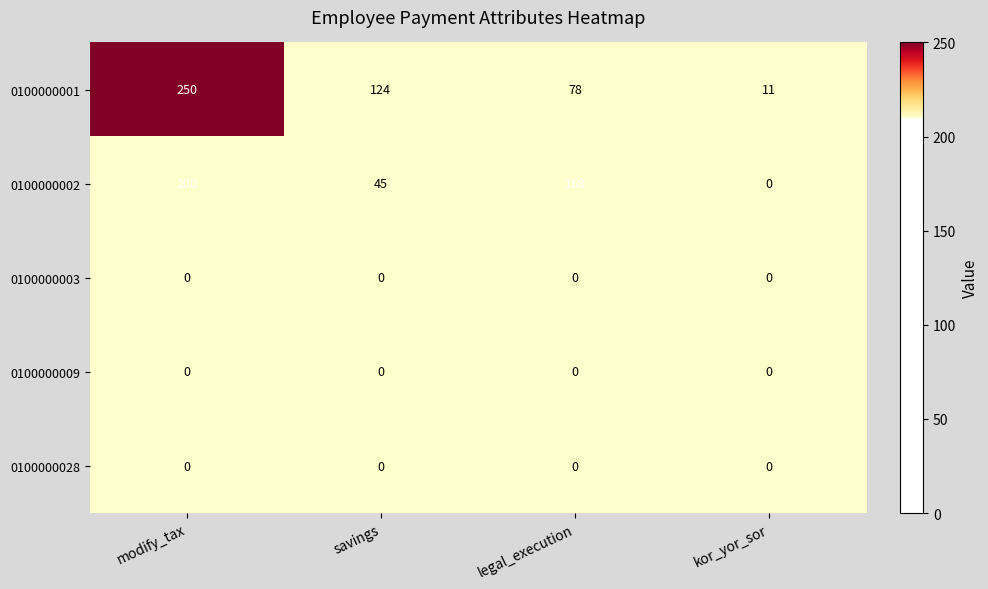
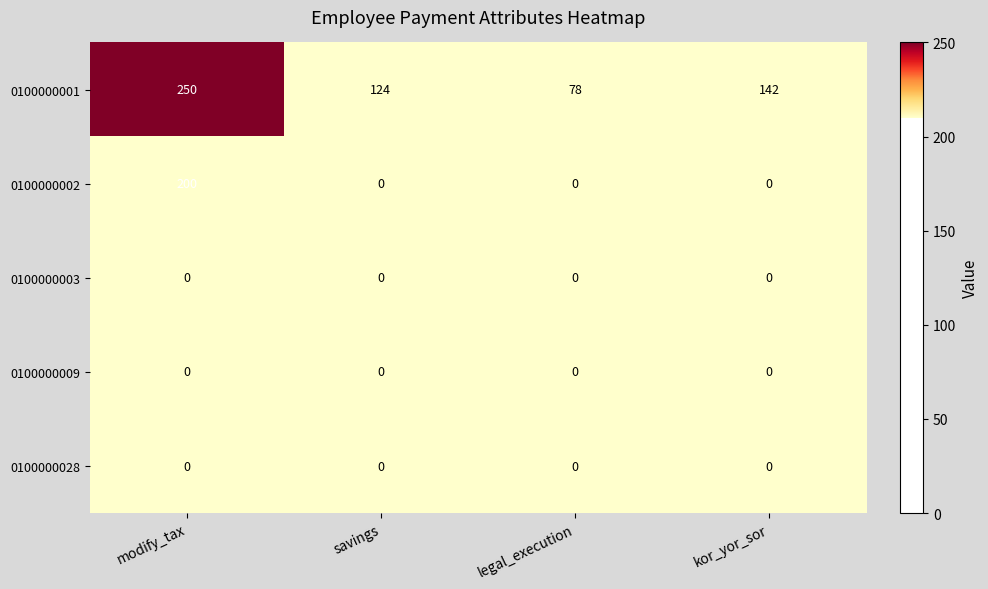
0100000001, kor_yor_sor: 11 -> 142
0100000002, savings: 45 -> 0
0100000002, legal_execution: 168 -> 0
